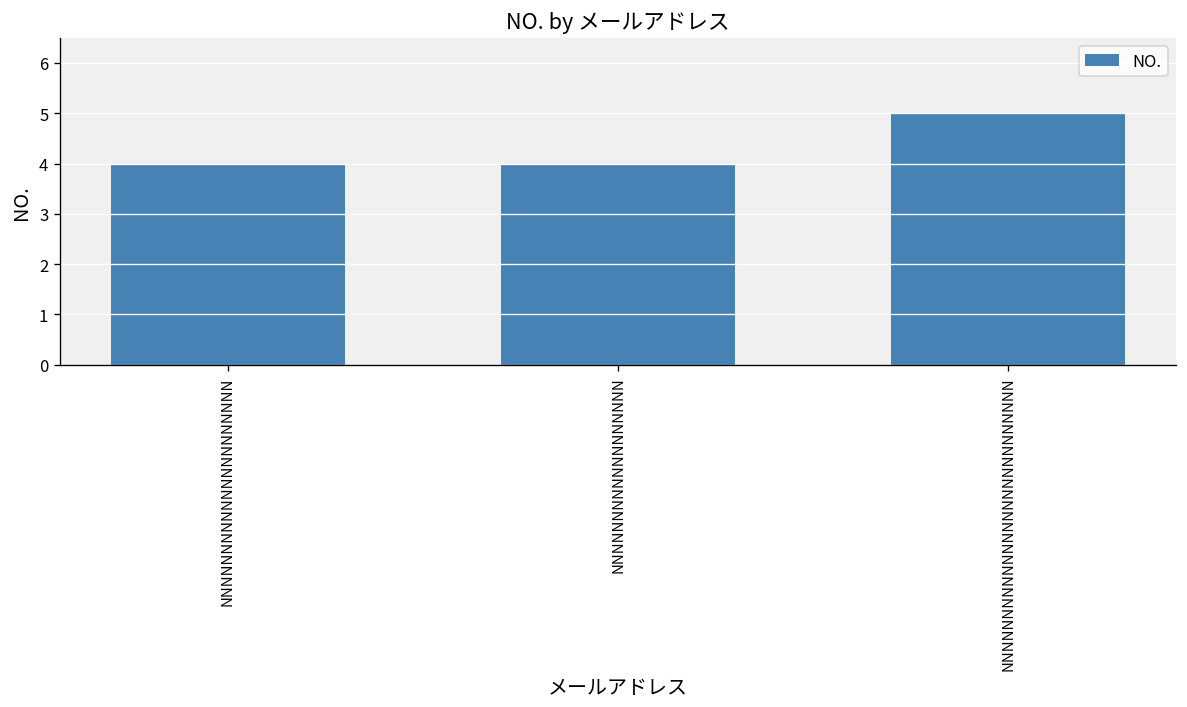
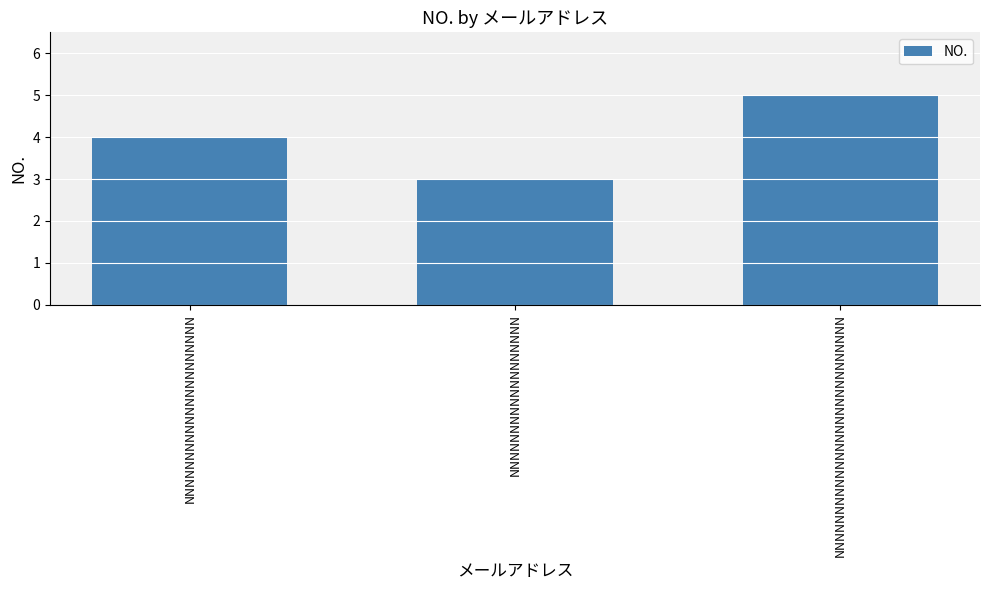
NNNNNNNNNNNNNNNNNN: 4 -> 3
